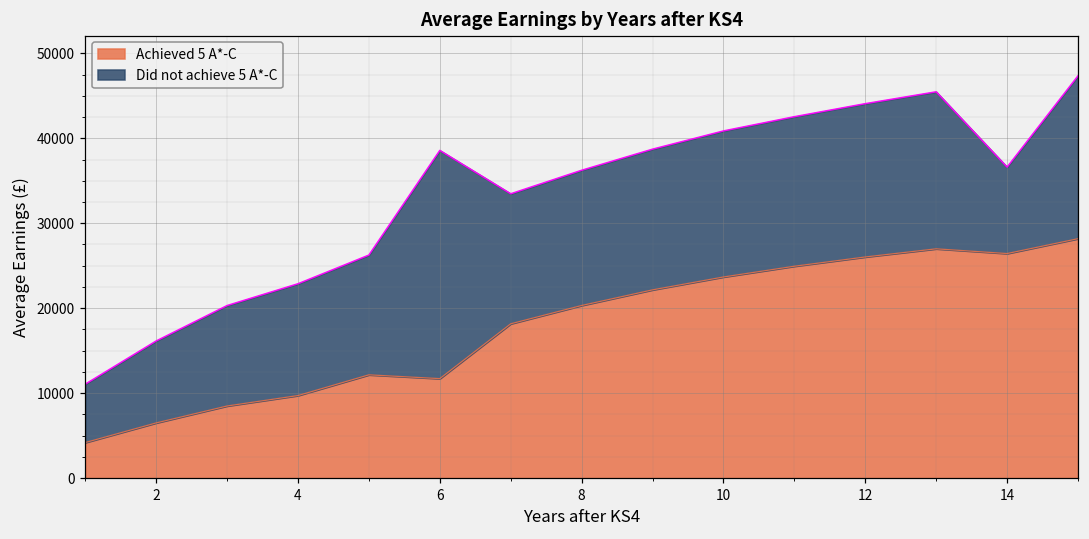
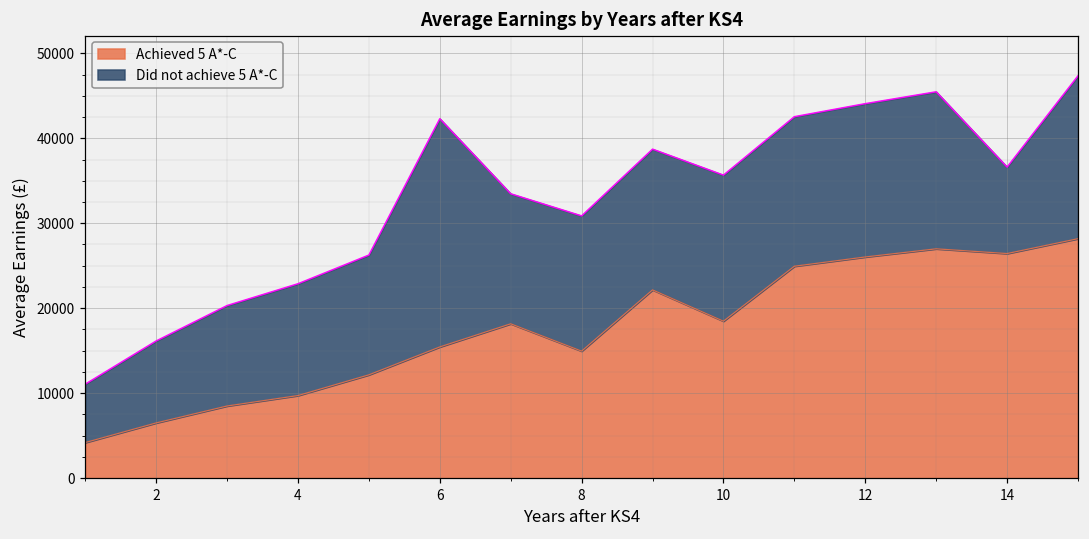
Achieved 5 A*-C, 6: 12000 -> 15000
Achieved 5 A*-C, 8: 20000 -> 15000
Achieved 5 A*-C, 10: 24000 -> 18000
